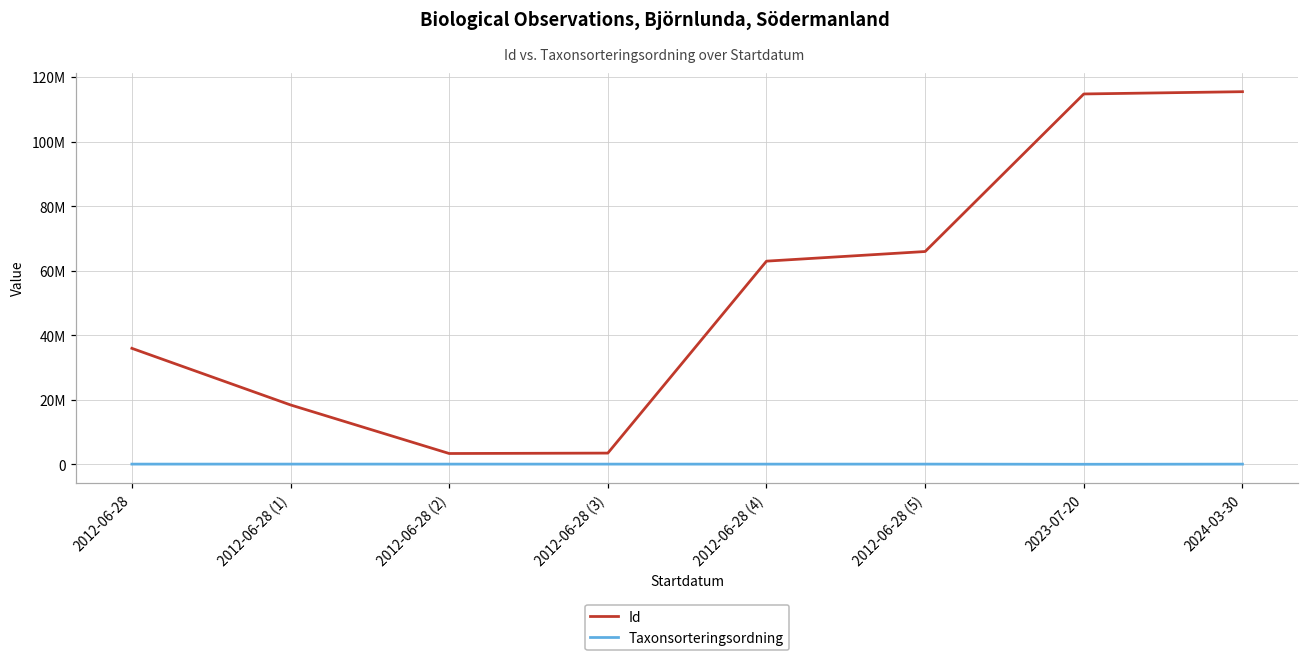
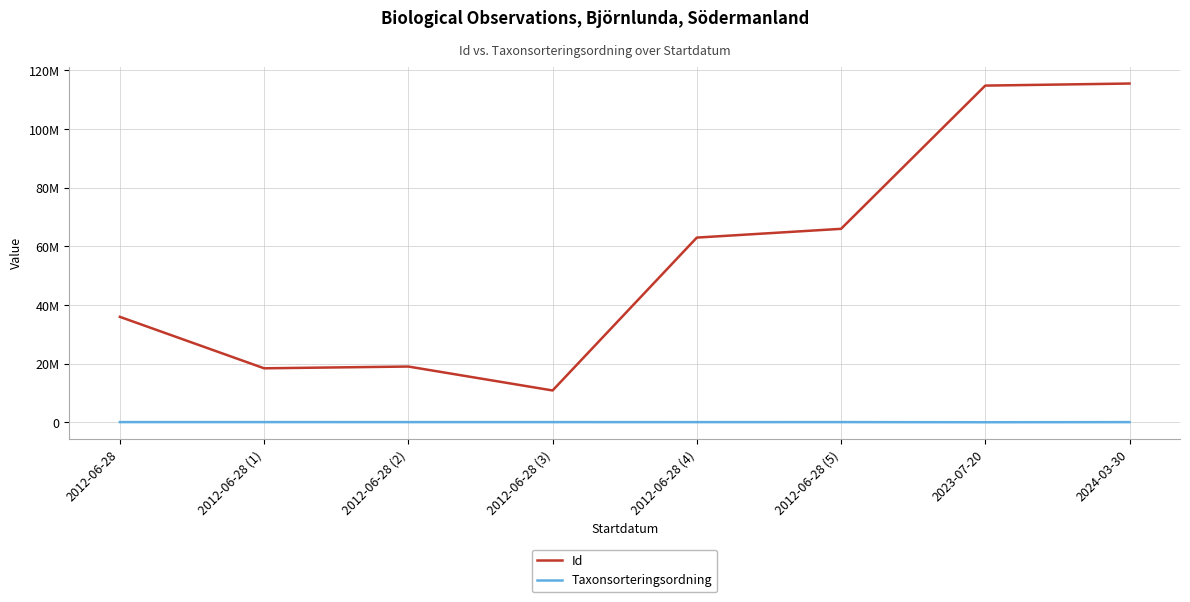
Id, 2012-06-28 (2): 3000000 -> 19000000
Id, 2012-06-28 (3): 4000000 -> 11000000
